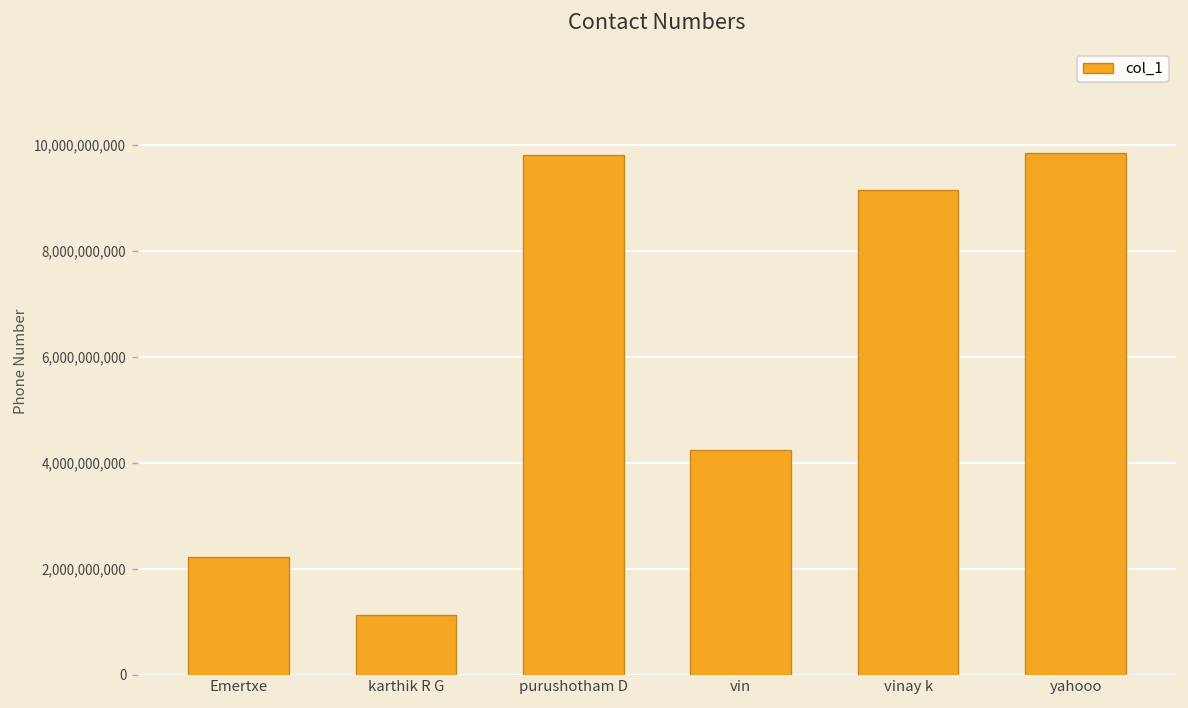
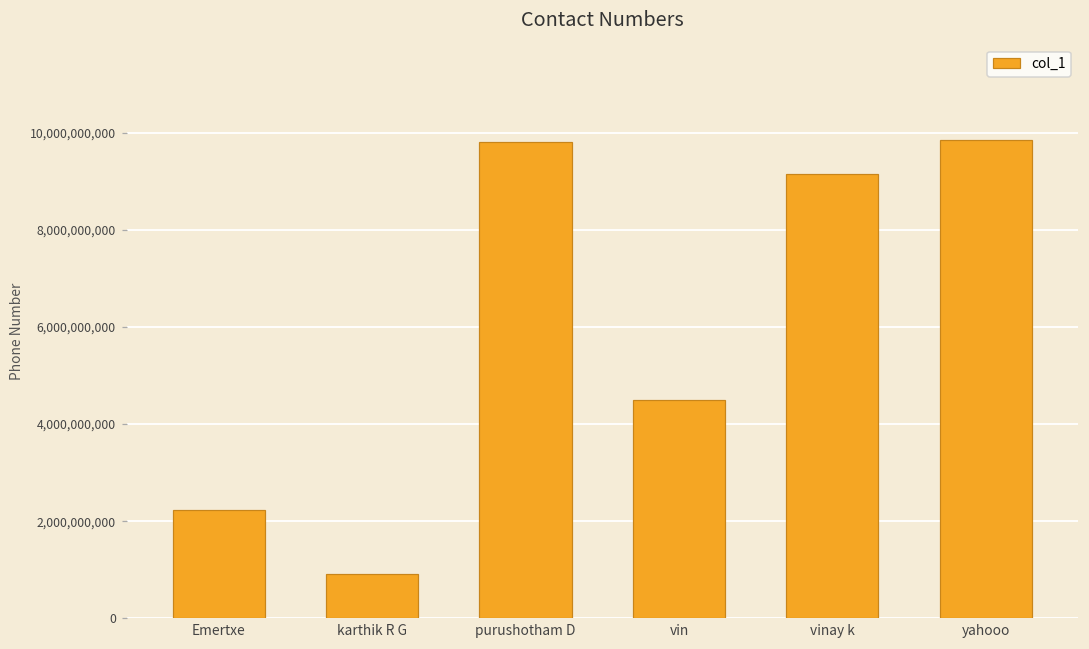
karthik R G: 1,100,000,000 -> 900,000,000
vin: 4,200,000,000 -> 4,500,000,000
